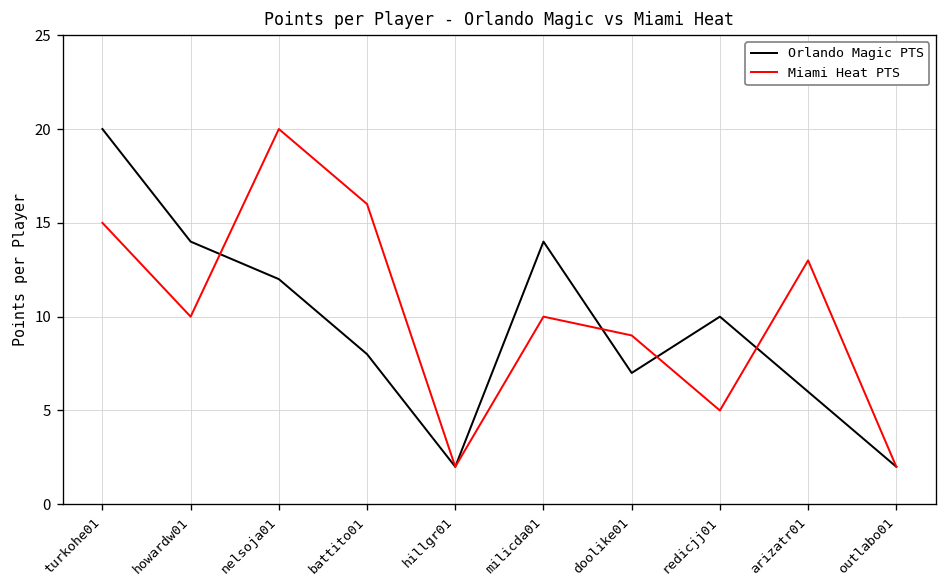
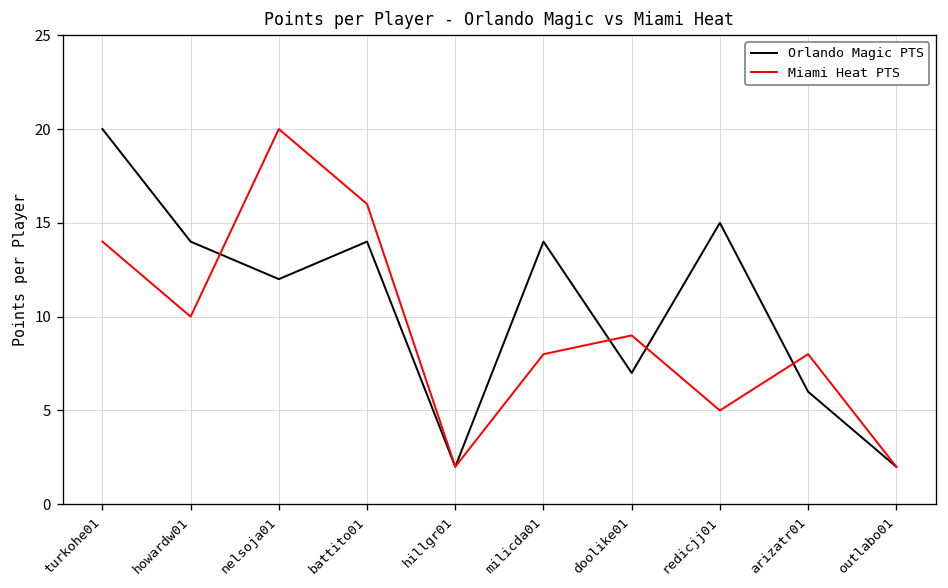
Miami Heat PTS, turkohe01: 15 -> 14
Orlando Magic PTS, battito01: 8 -> 14
Miami Heat PTS, milicda01: 10 -> 8
Orlando Magic PTS, redicjj01: 10 -> 15
Miami Heat PTS, arizatr01: 13 -> 8
